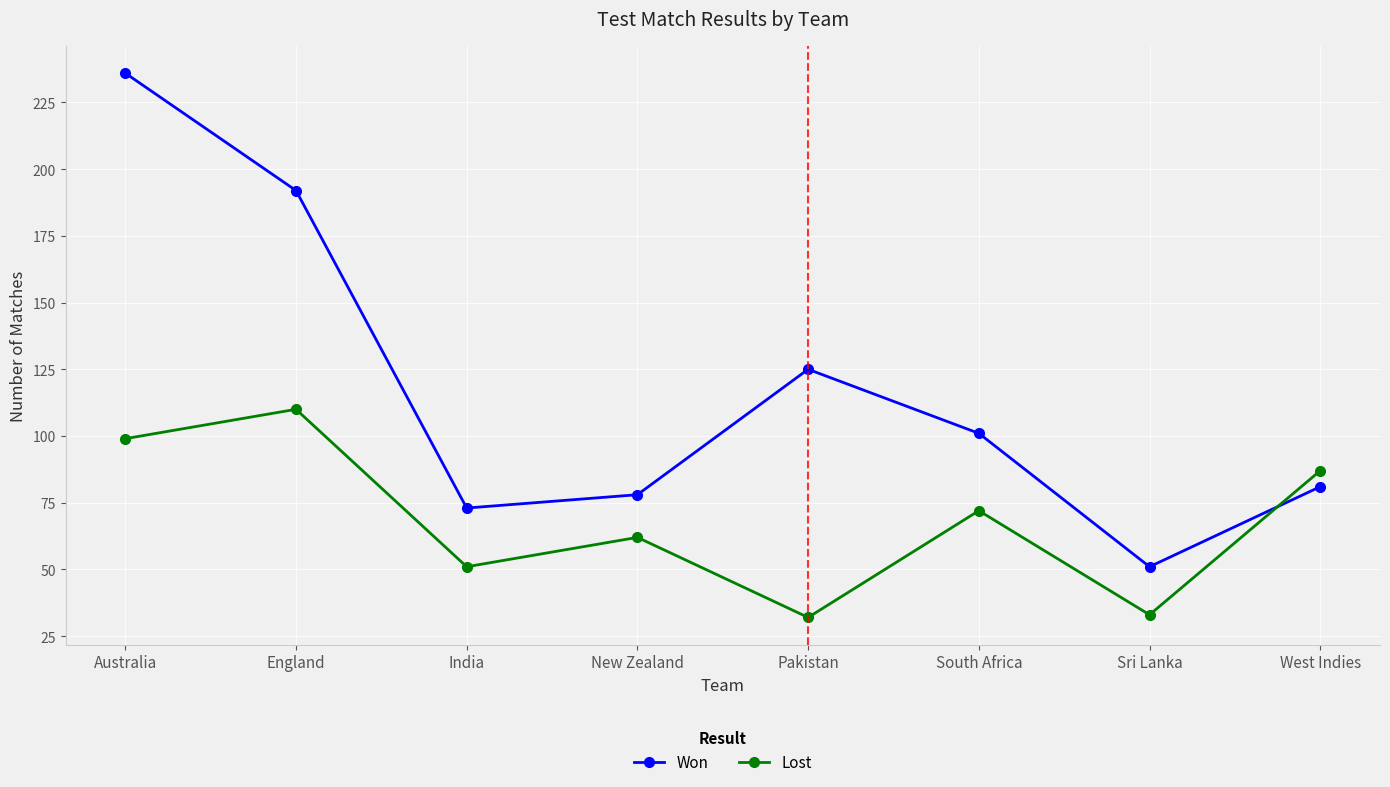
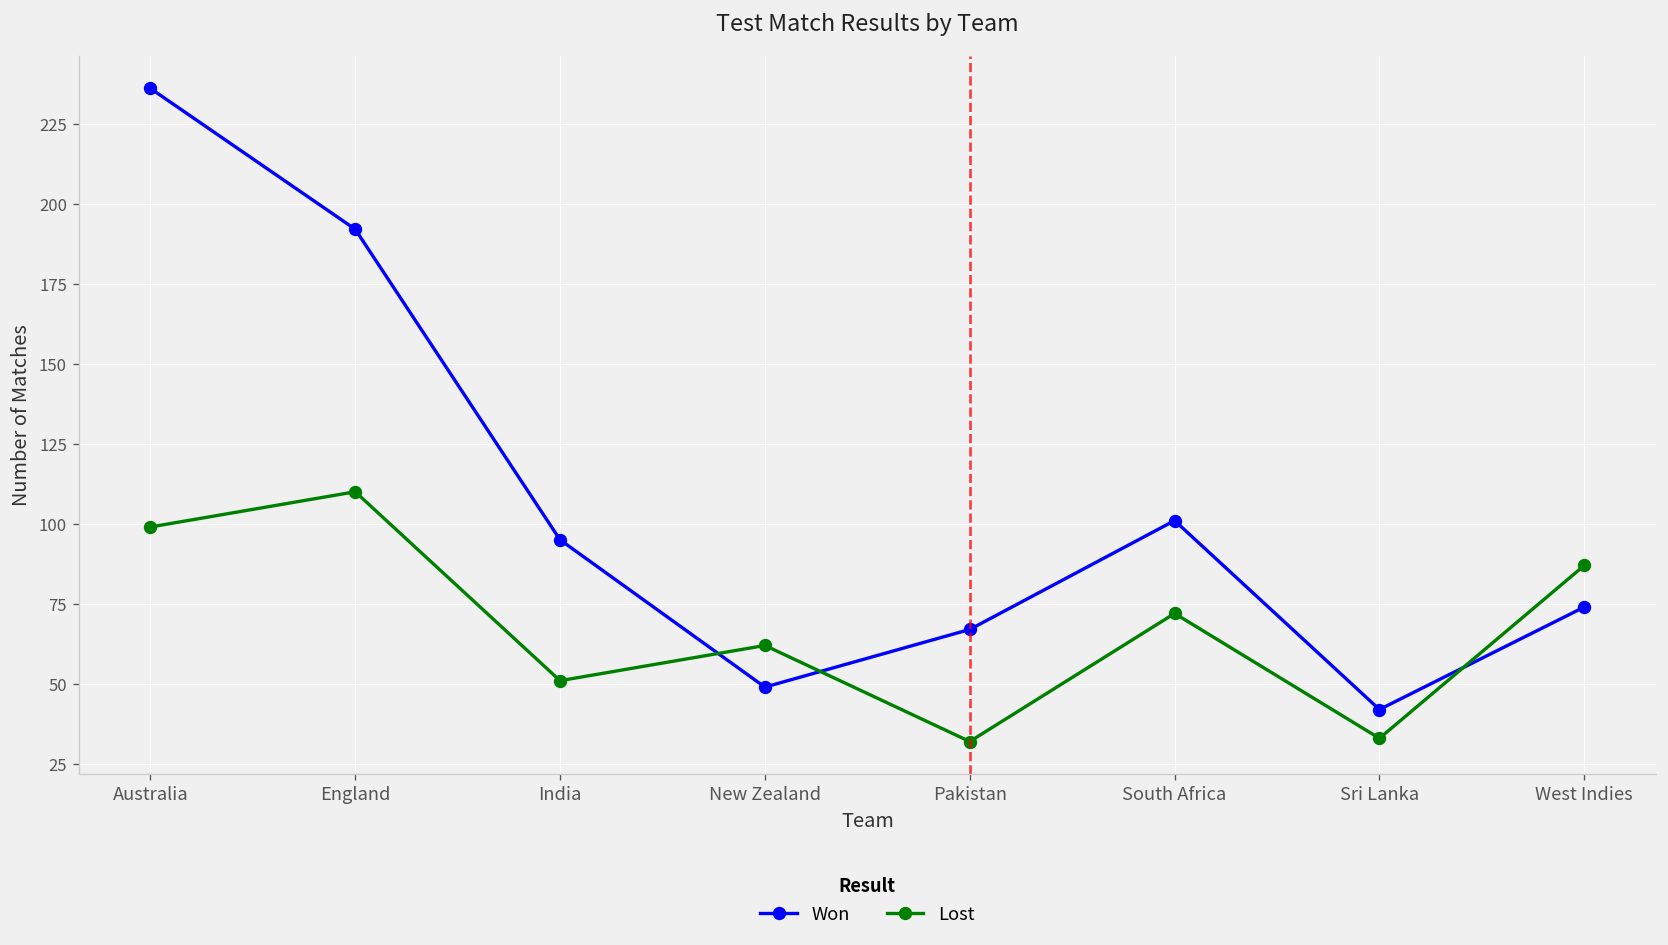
Won, India: 73 -> 95
Won, New Zealand: 78 -> 49
Won, Pakistan: 125 -> 67
Won, Sri Lanka: 51 -> 42
Won, West Indies: 81 -> 74
